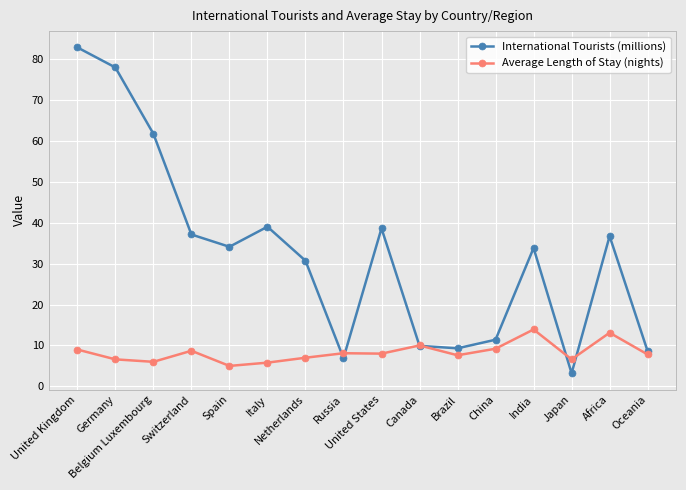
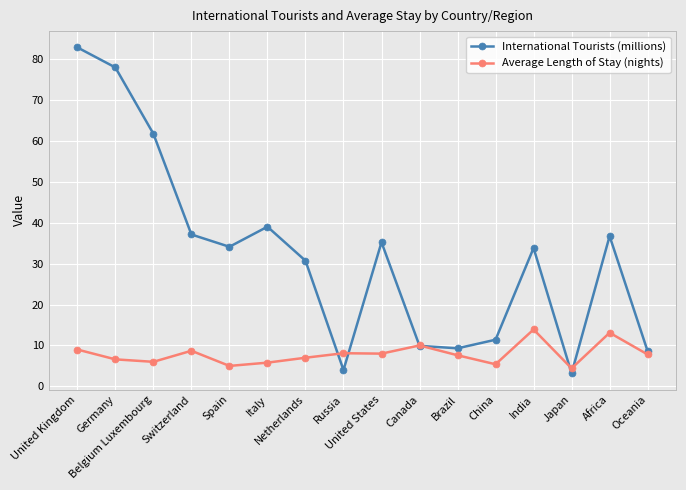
International Tourists (millions), Russia: 7 -> 4
International Tourists (millions), United States: 39 -> 35
Average Length of Stay (nights), China: 9 -> 5
Average Length of Stay (nights), Japan: 7 -> 4
